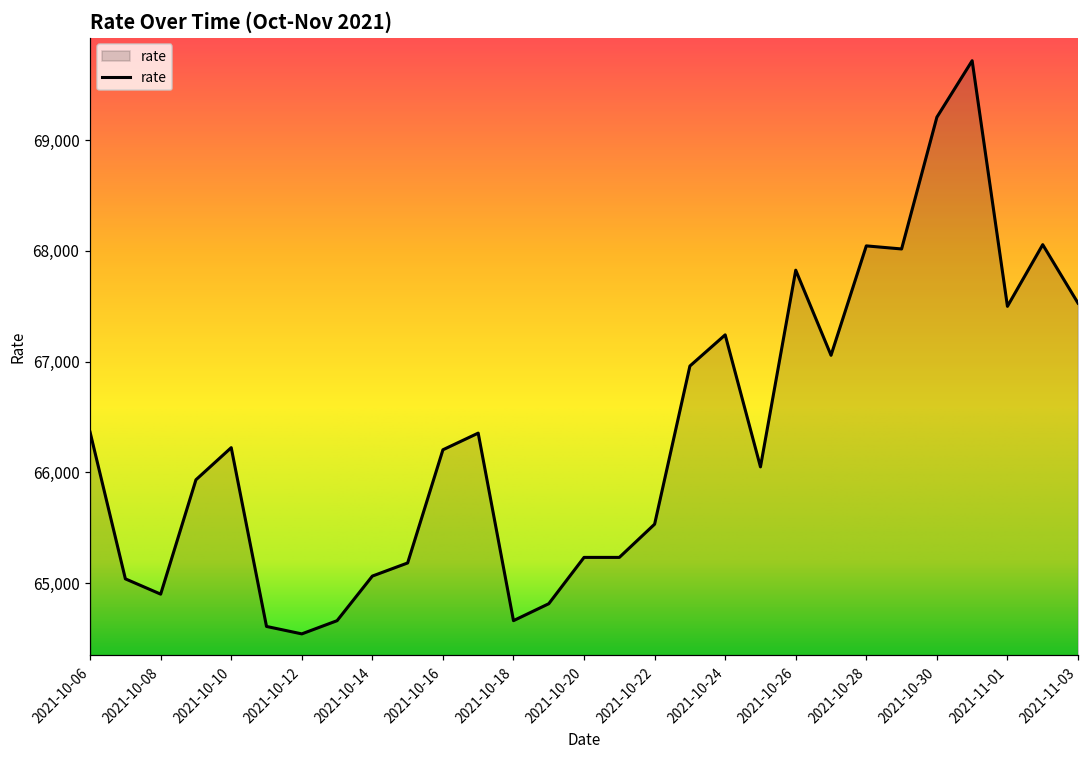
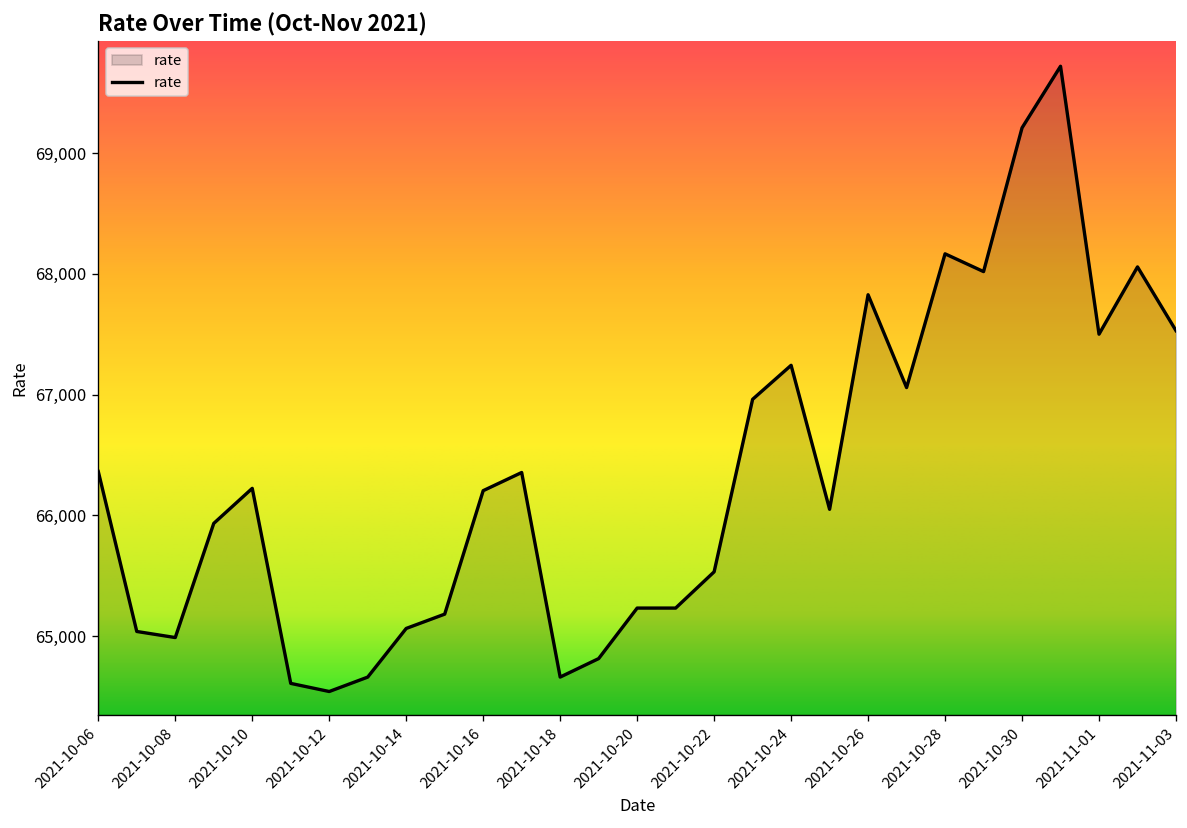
2021-10-08: 64,900 -> 64,990
2021-10-28: 68,050 -> 68,170
